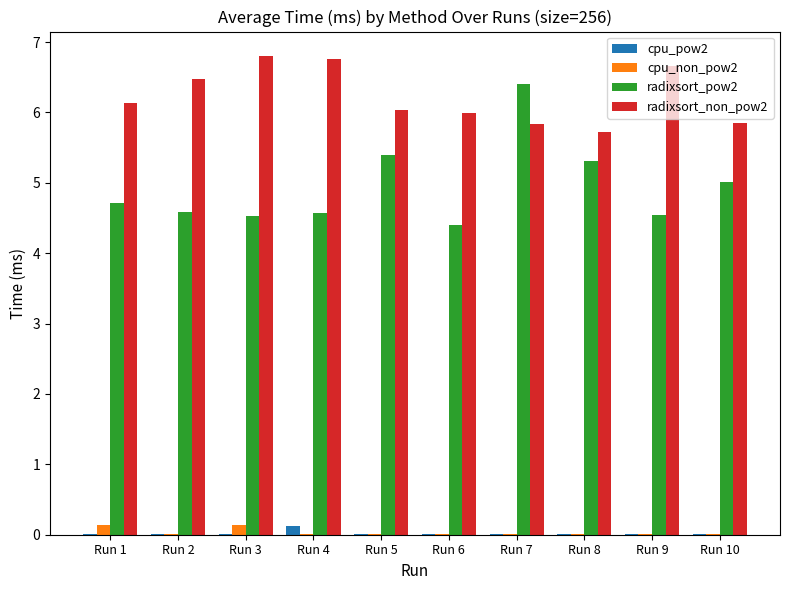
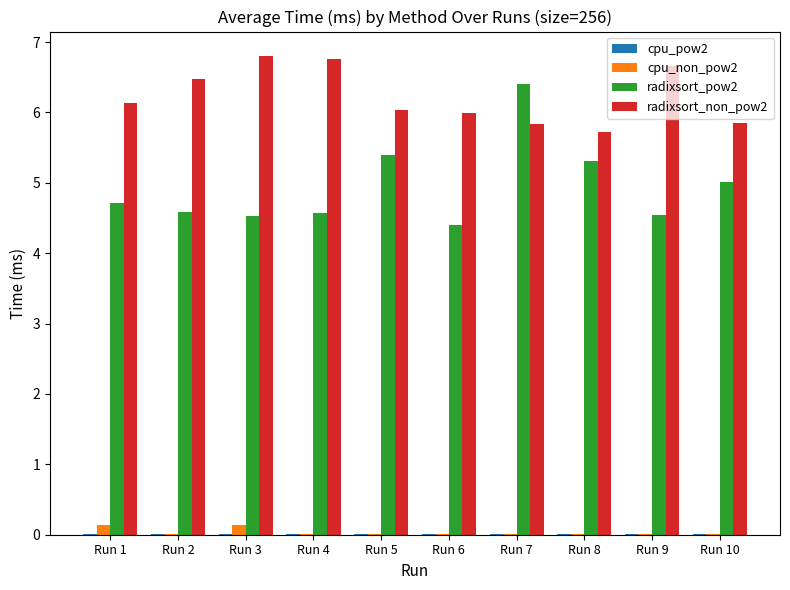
cpu_pow2, Run 4: 0.1 -> 0.0
